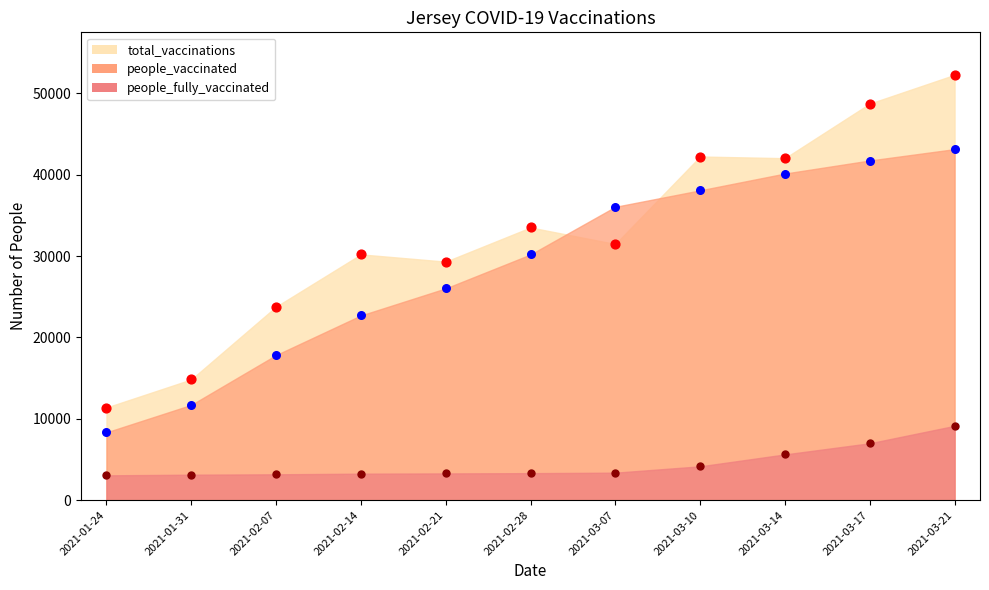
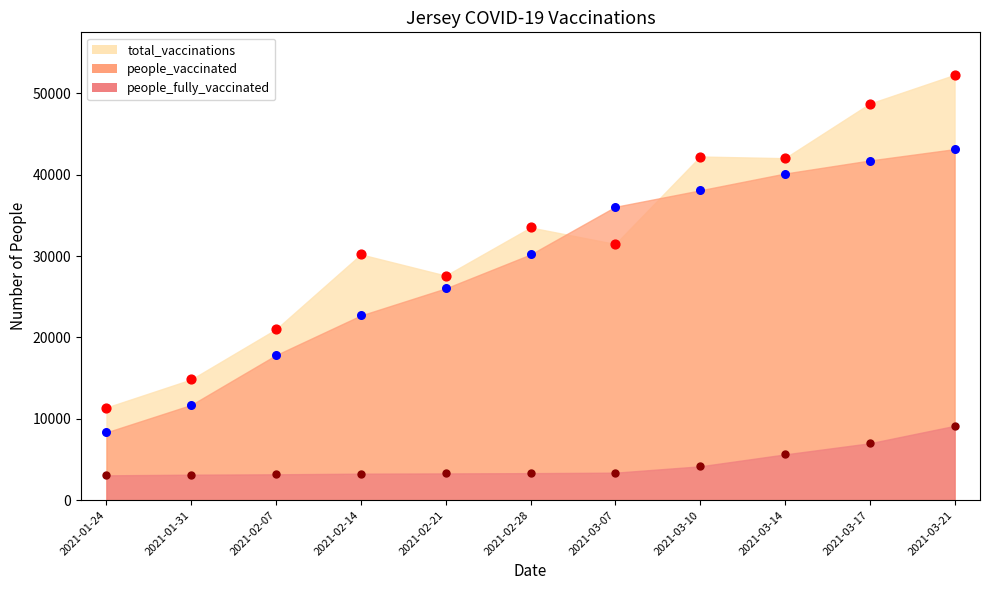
total_vaccinations, 2021-02-07: 24000 -> 21000
total_vaccinations, 2021-02-21: 29000 -> 28000
